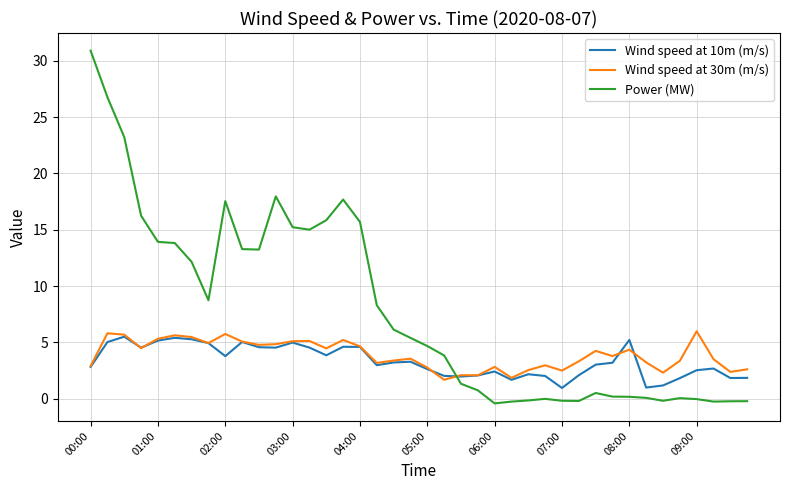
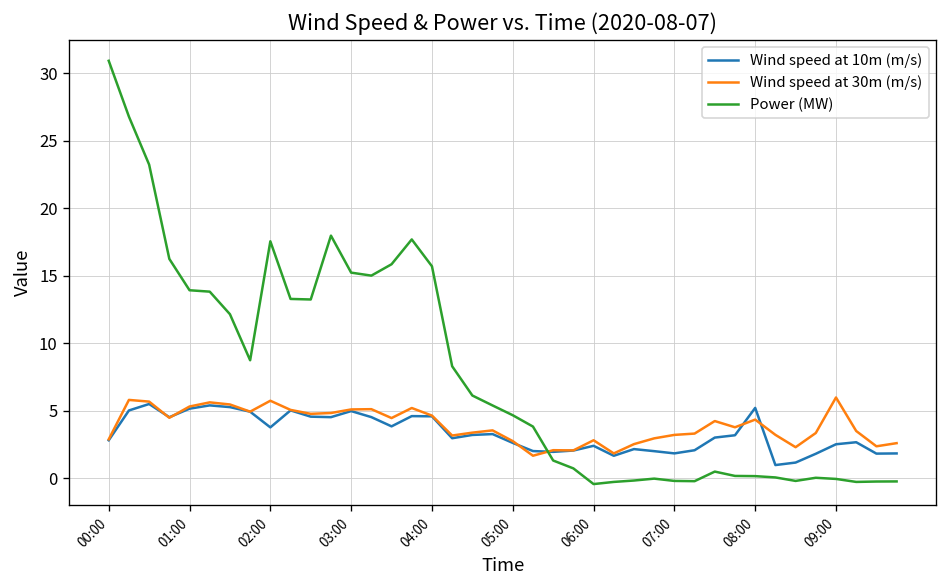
Wind speed at 10m (m/s), 07:00: 1.0 -> 1.9
Wind speed at 30m (m/s), 07:00: 2.5 -> 3.2
